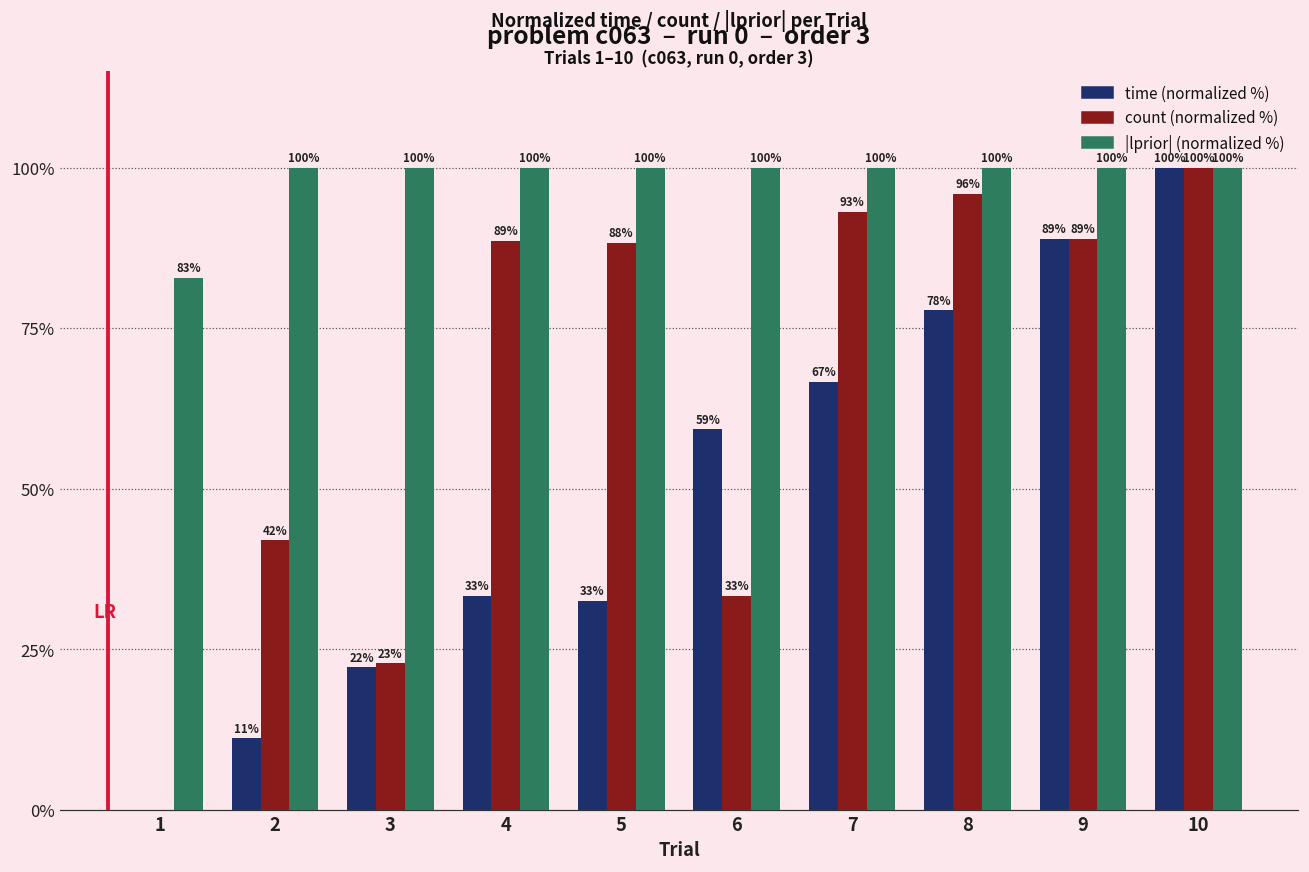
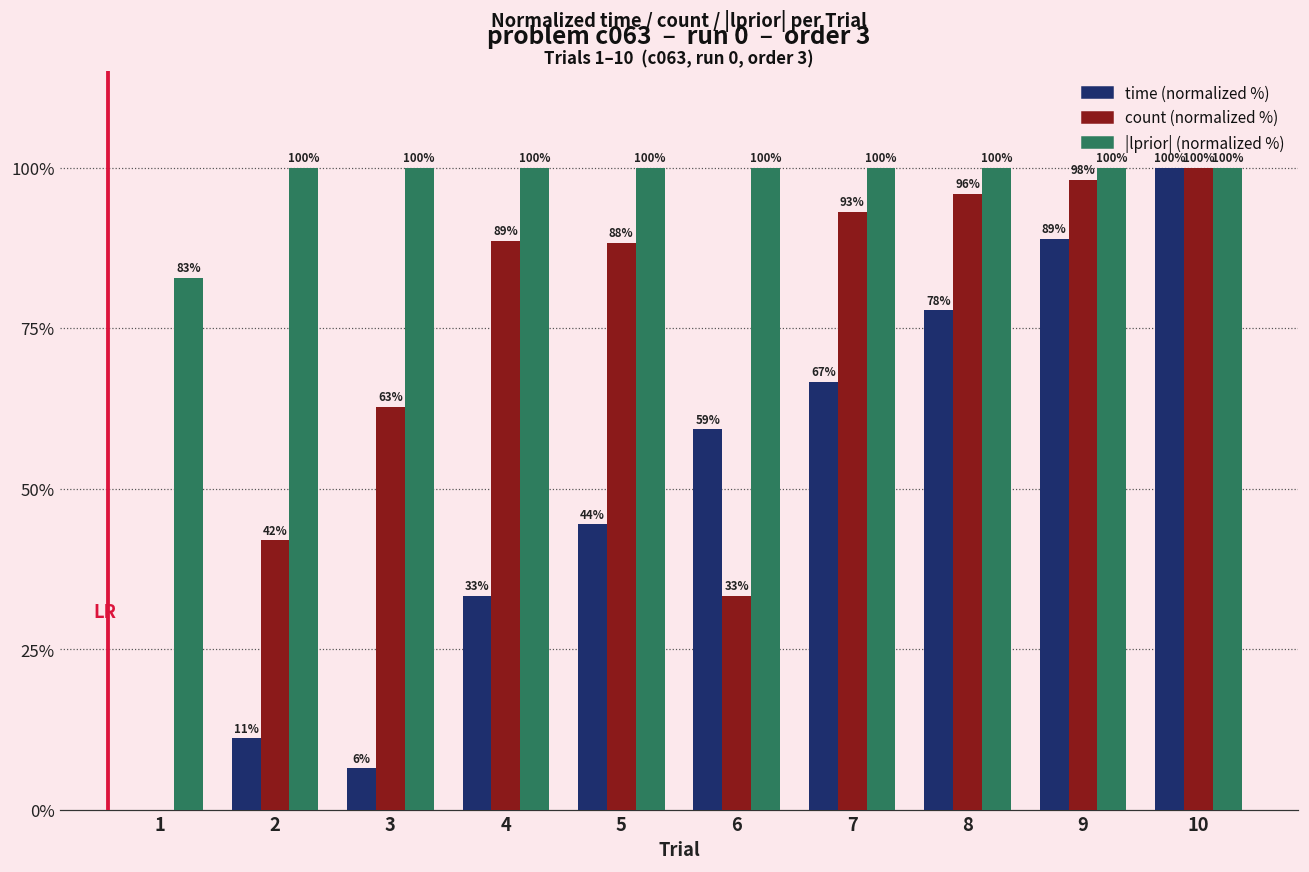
time (normalized %), 3: 22% -> 6%
count (normalized %), 3: 23% -> 63%
time (normalized %), 5: 33% -> 44%
count (normalized %), 9: 89% -> 98%
